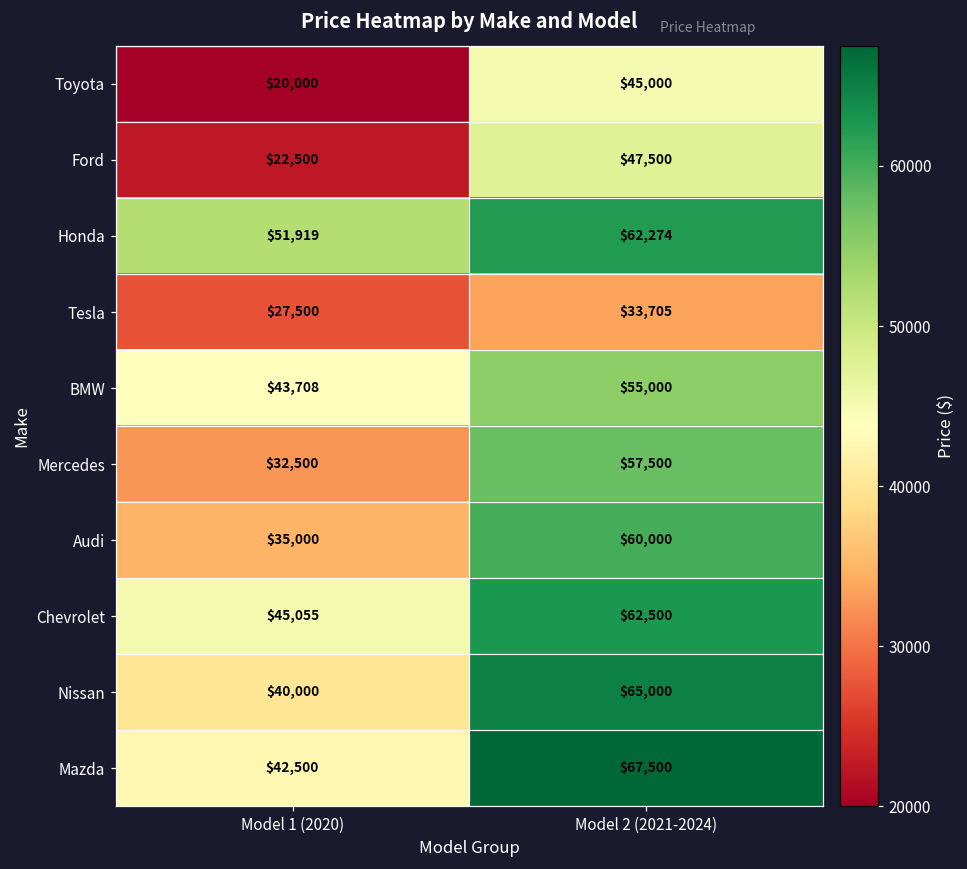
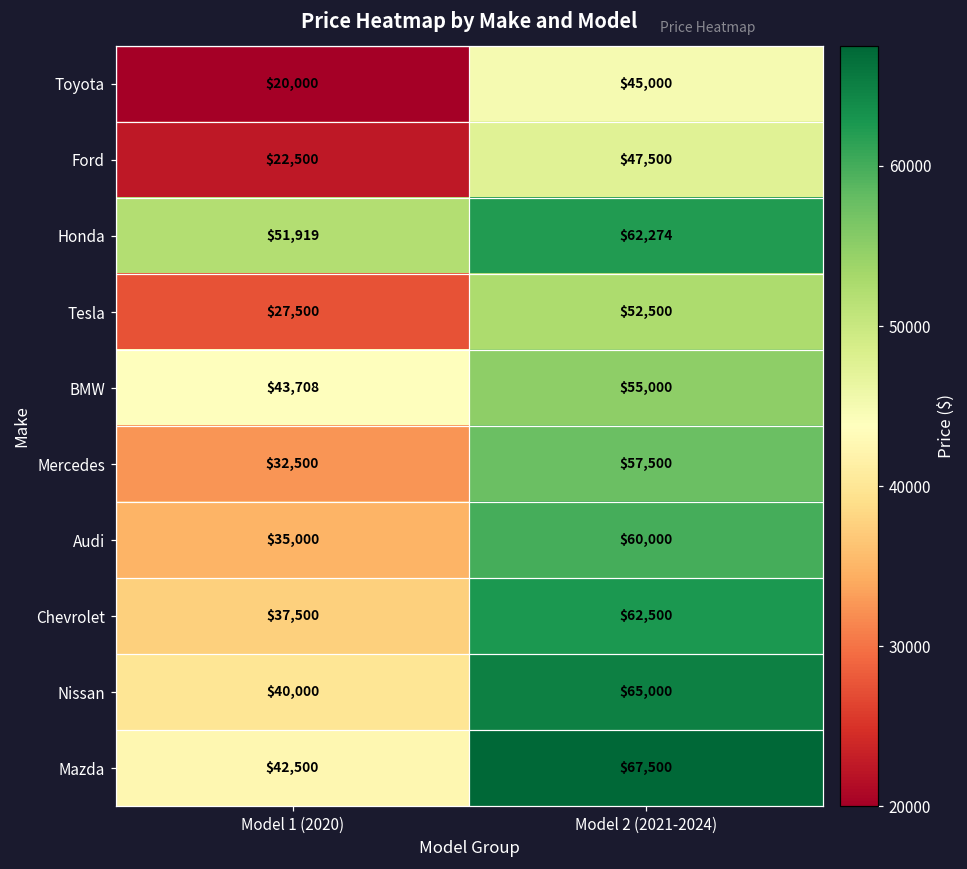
Tesla, Model 2 (2021-2024): $33,705 -> $52,500
Chevrolet, Model 1 (2020): $45,055 -> $37,500
